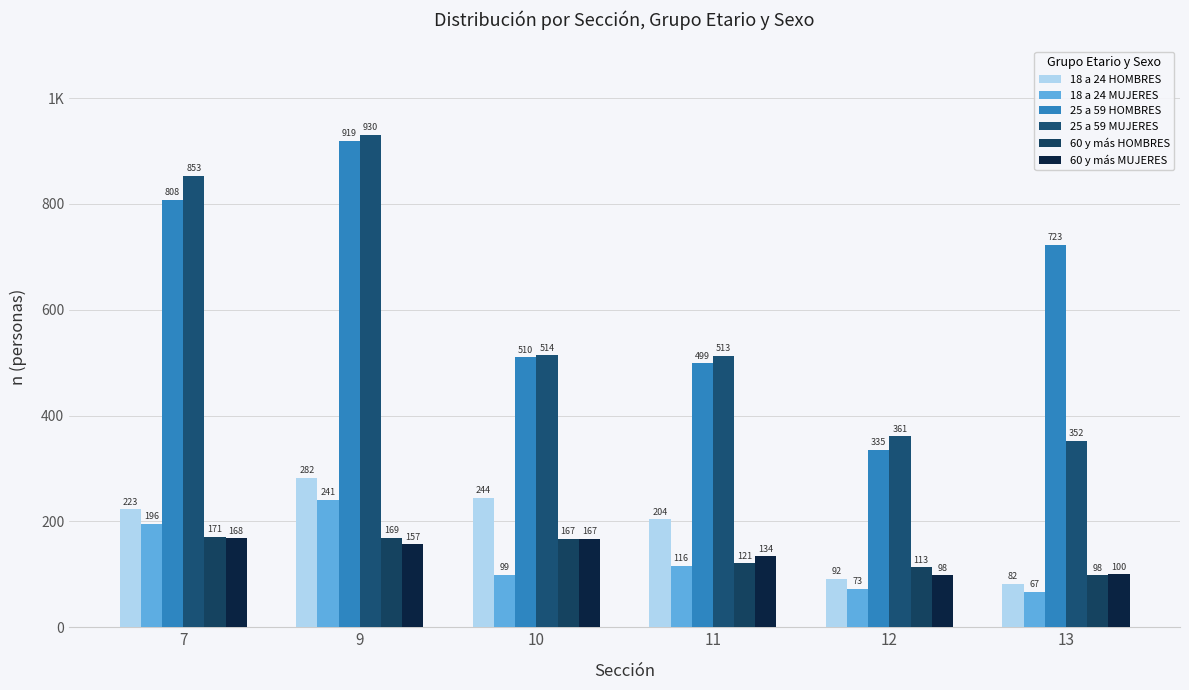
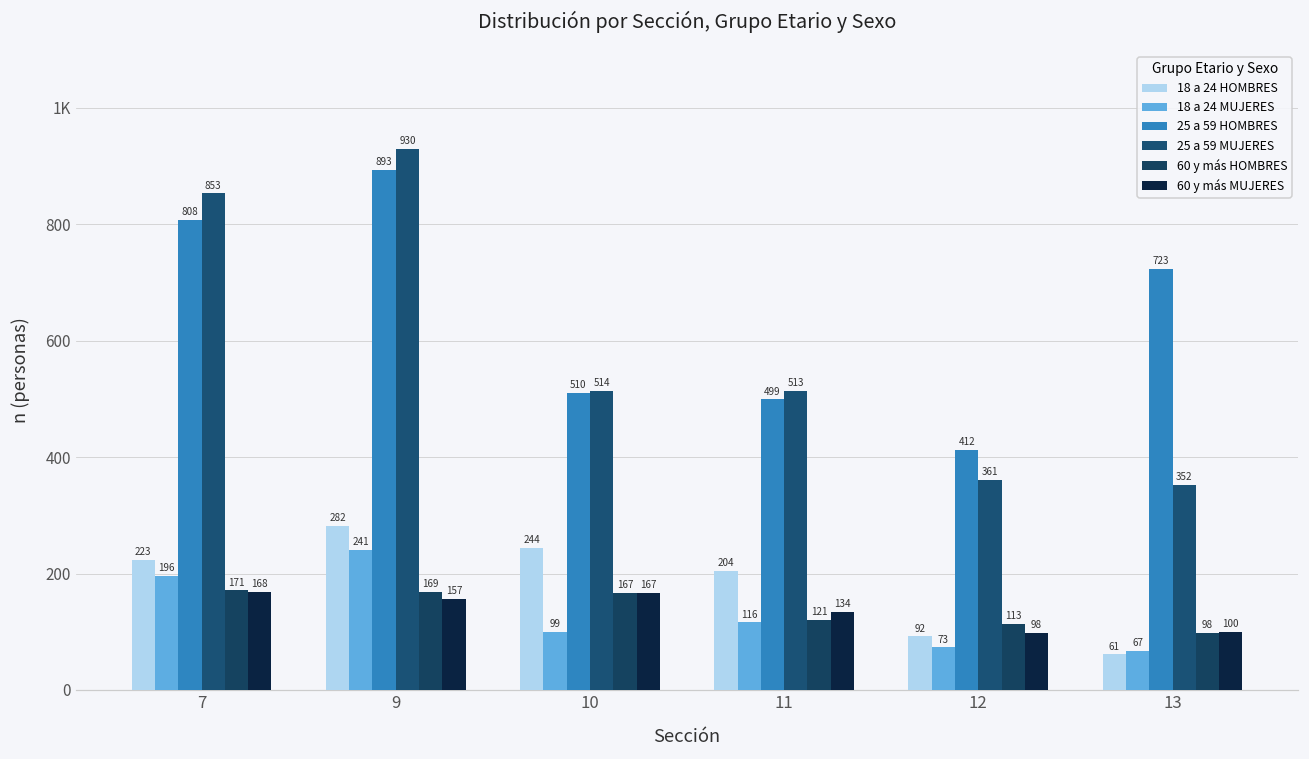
25 a 59 HOMBRES, 9: 919 -> 893
25 a 59 HOMBRES, 12: 335 -> 412
18 a 24 HOMBRES, 13: 82 -> 61
